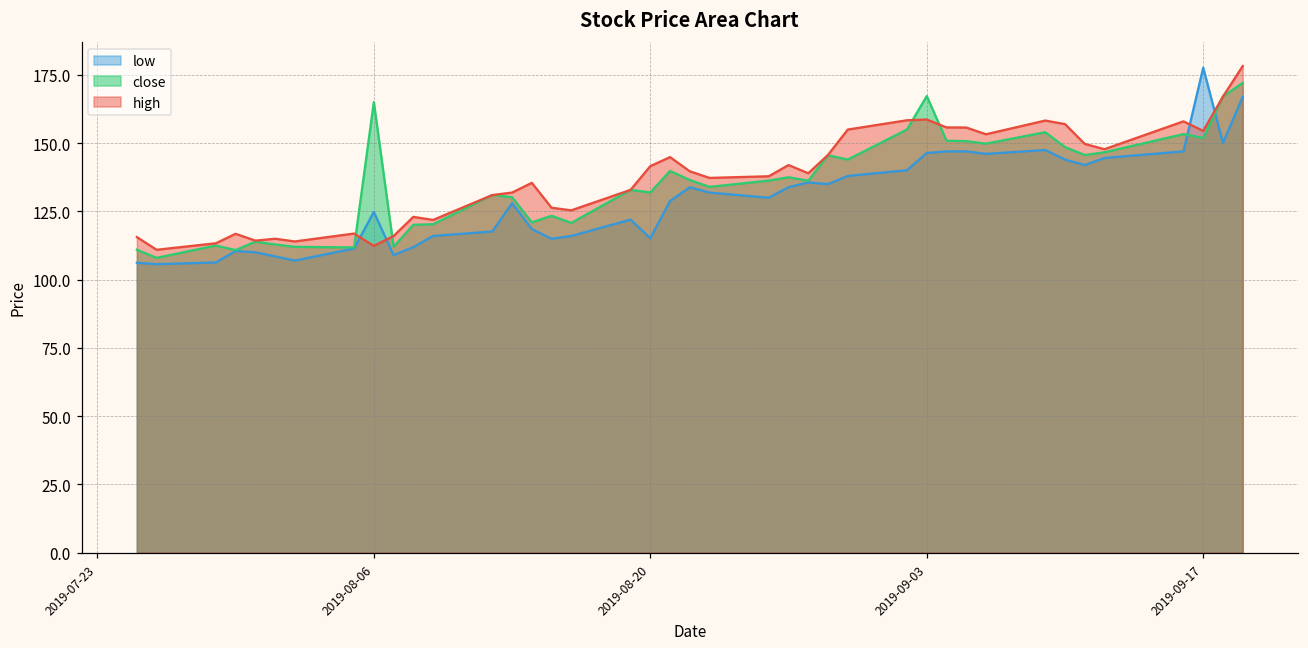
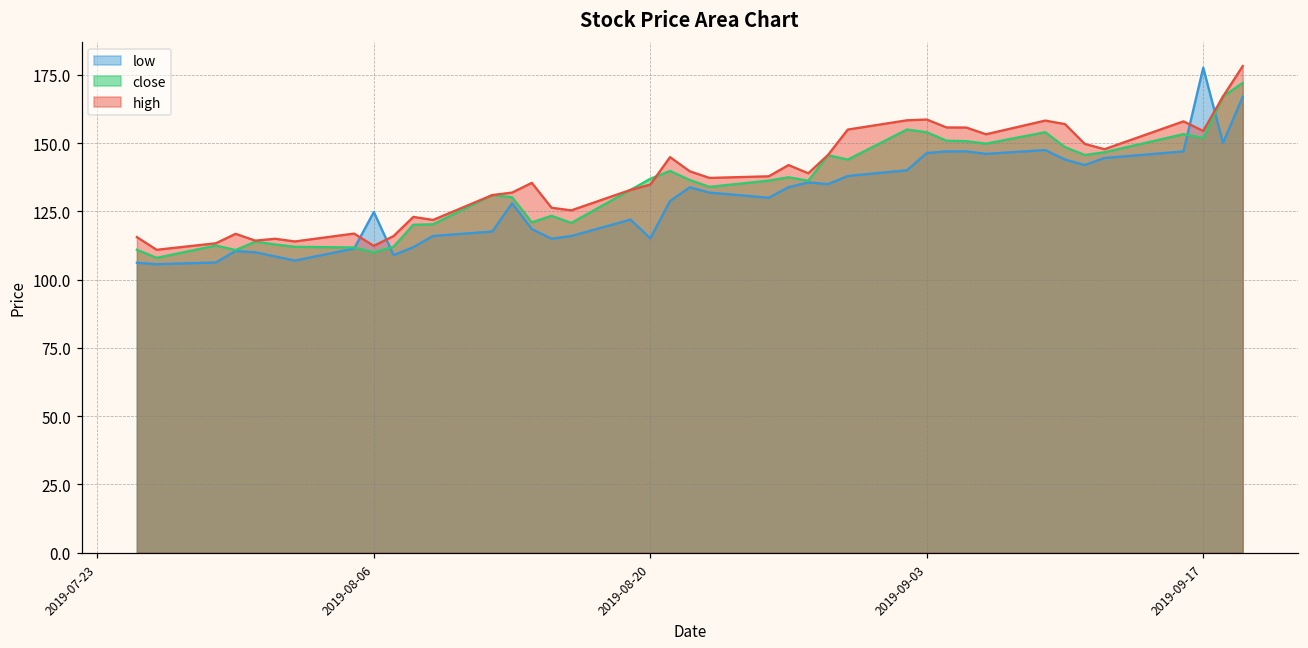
close, 2019-08-06: 165 -> 110
close, 2019-08-20: 132 -> 137
high, 2019-08-20: 142 -> 135
close, 2019-09-03: 167 -> 154
